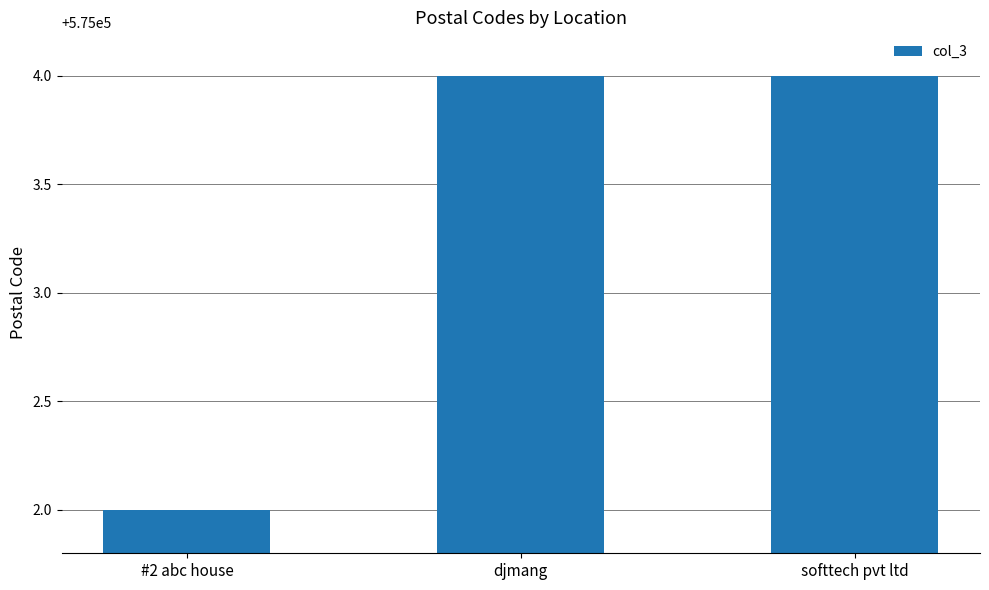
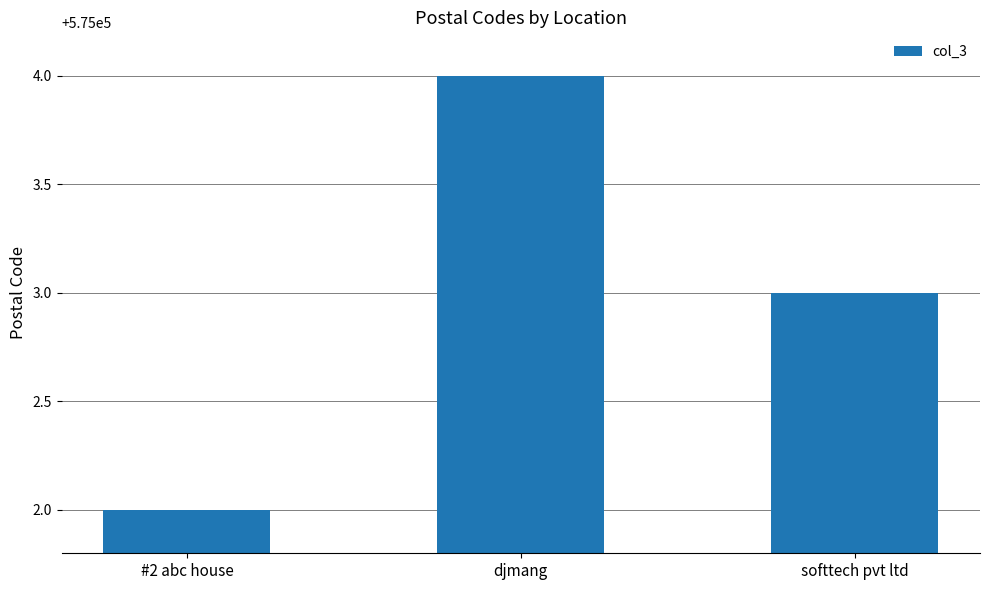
softtech pvt ltd: 575004 -> 575003
